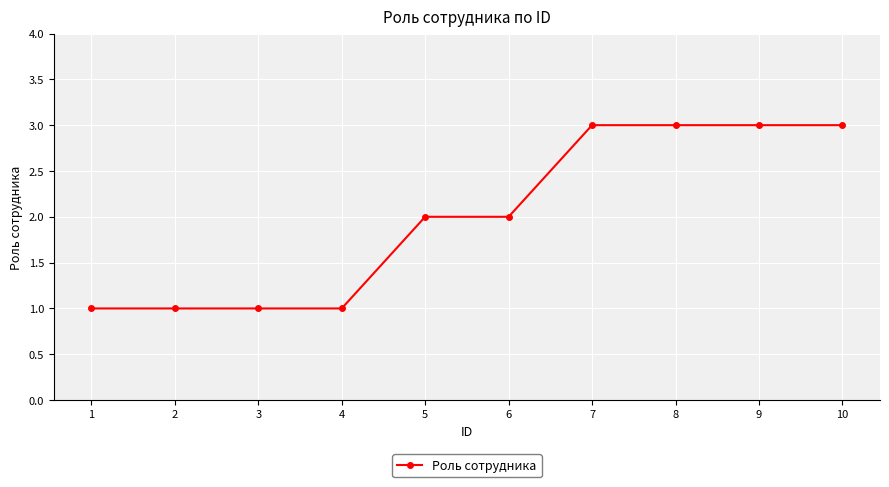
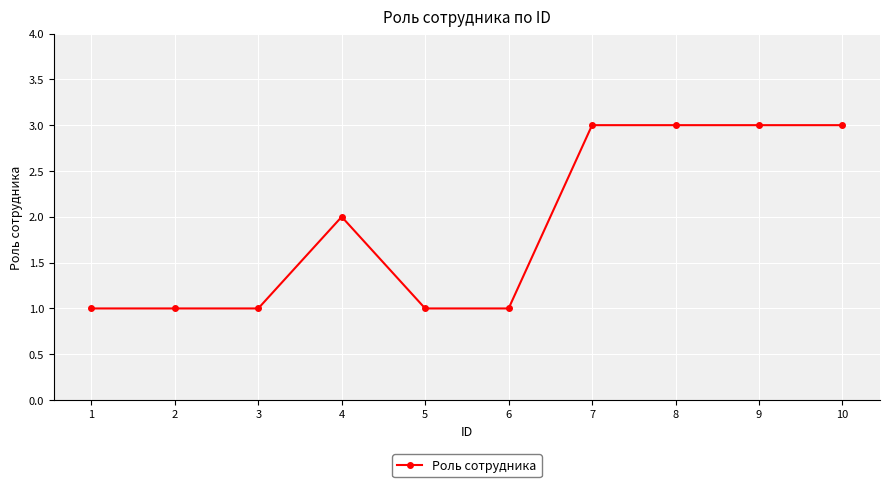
4: 1 -> 2
5: 2 -> 1
6: 2 -> 1
